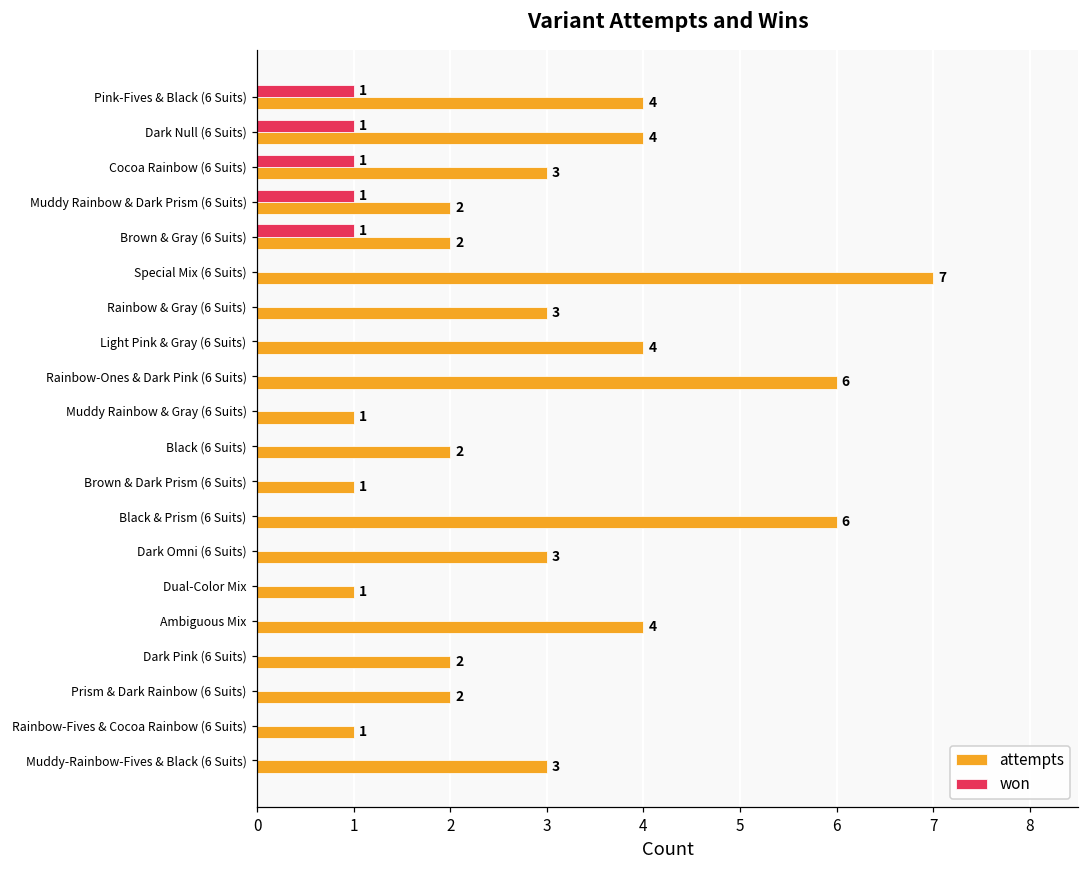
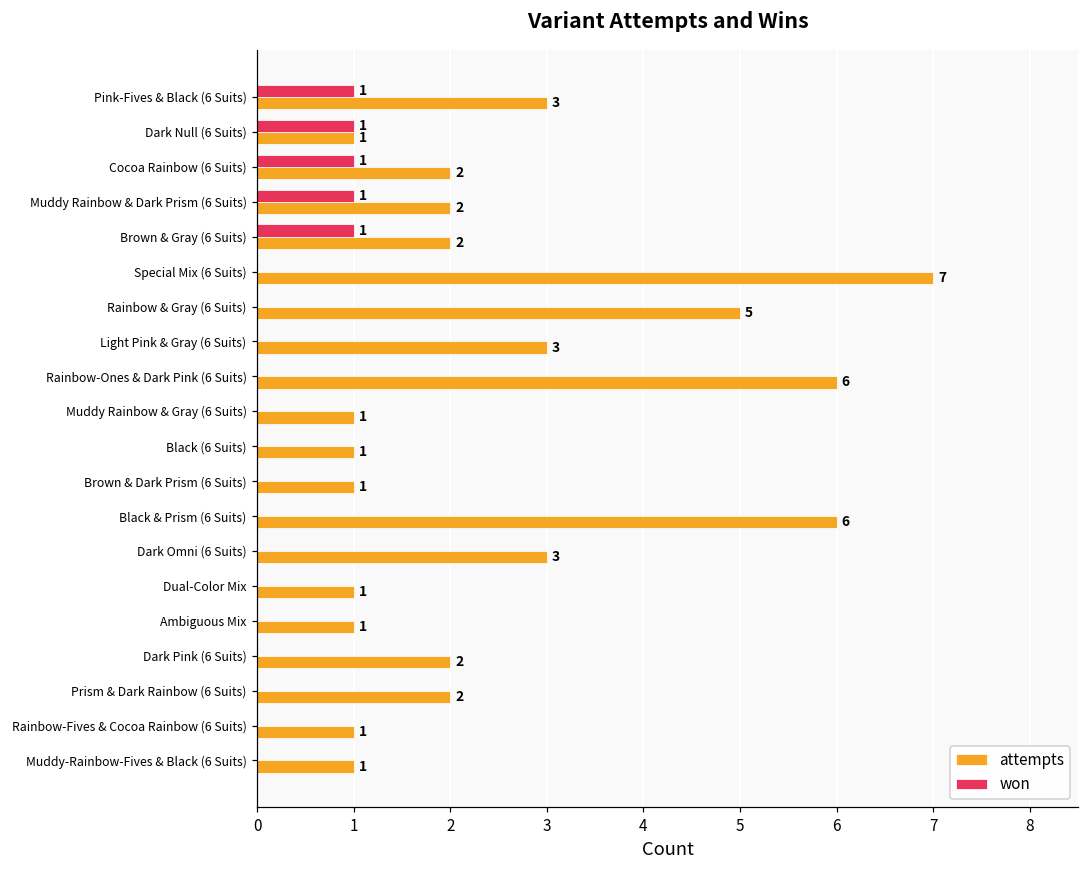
attempts, Pink-Fives & Black (6 Suits): 4 -> 3
attempts, Dark Null (6 Suits): 4 -> 1
attempts, Cocoa Rainbow (6 Suits): 3 -> 2
attempts, Rainbow & Gray (6 Suits): 3 -> 5
attempts, Light Pink & Gray (6 Suits): 4 -> 3
attempts, Black (6 Suits): 2 -> 1
attempts, Ambiguous Mix: 4 -> 1
attempts, Muddy-Rainbow-Fives & Black (6 Suits): 3 -> 1
